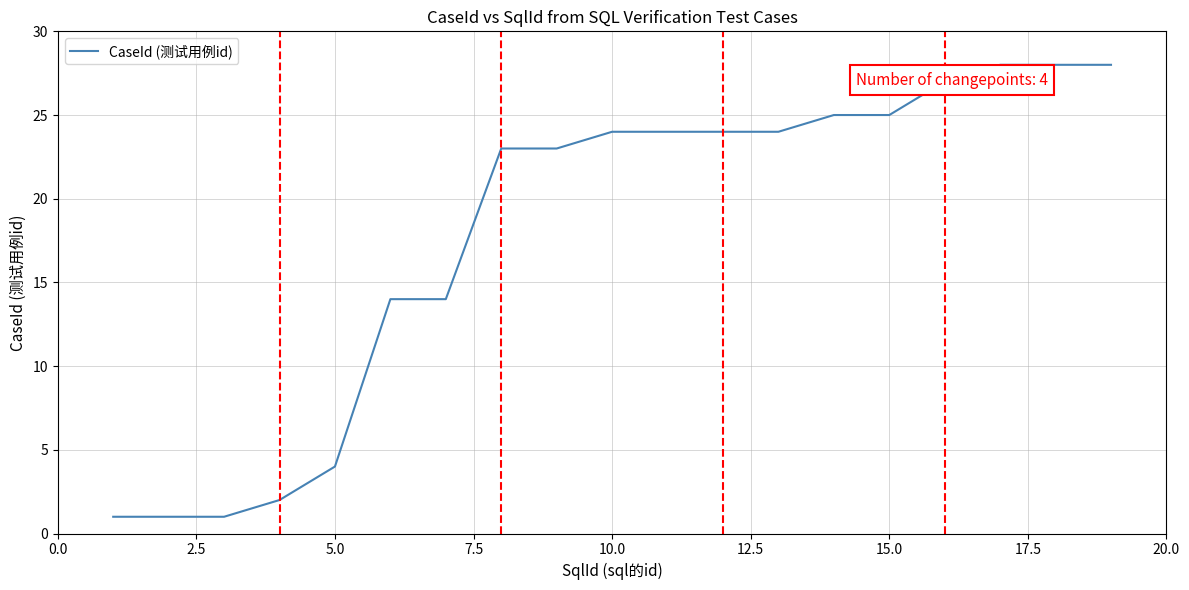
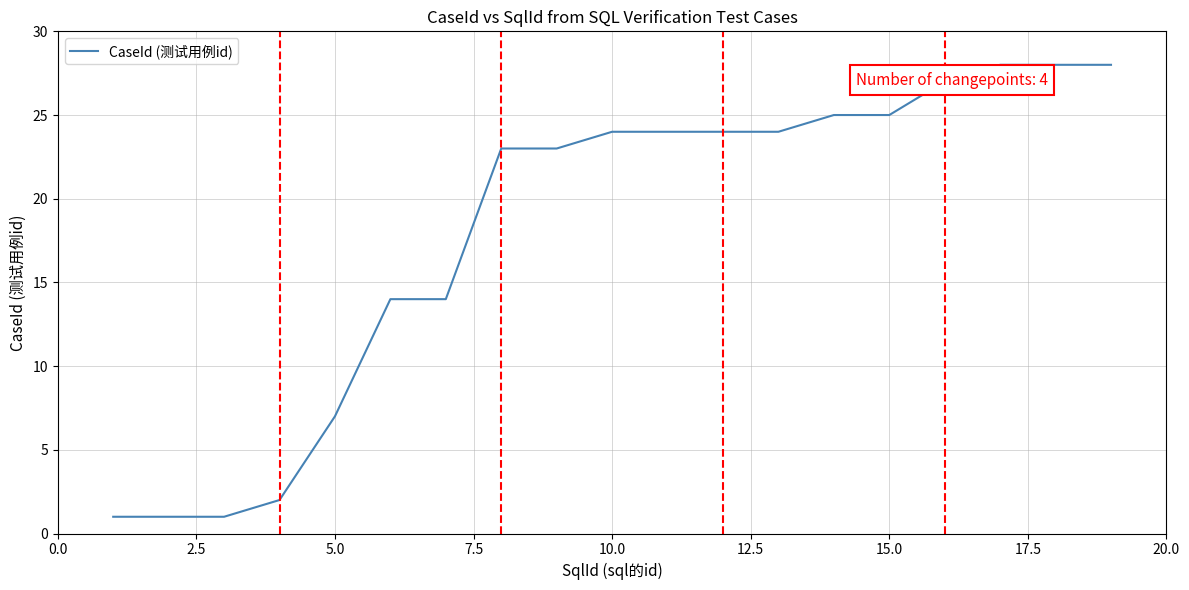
5.0: 4 -> 7
